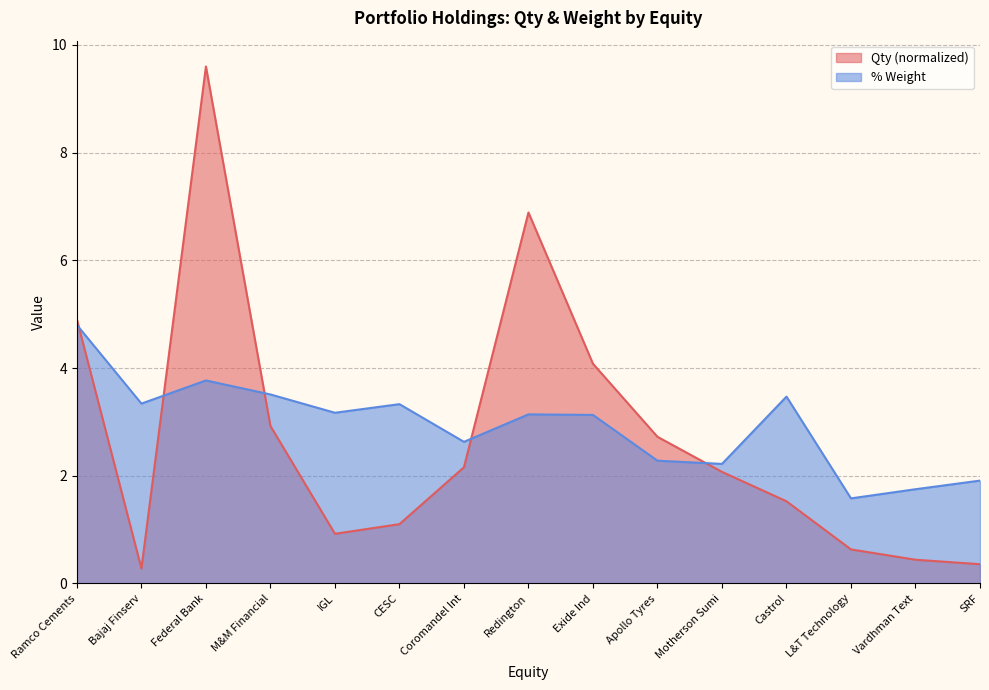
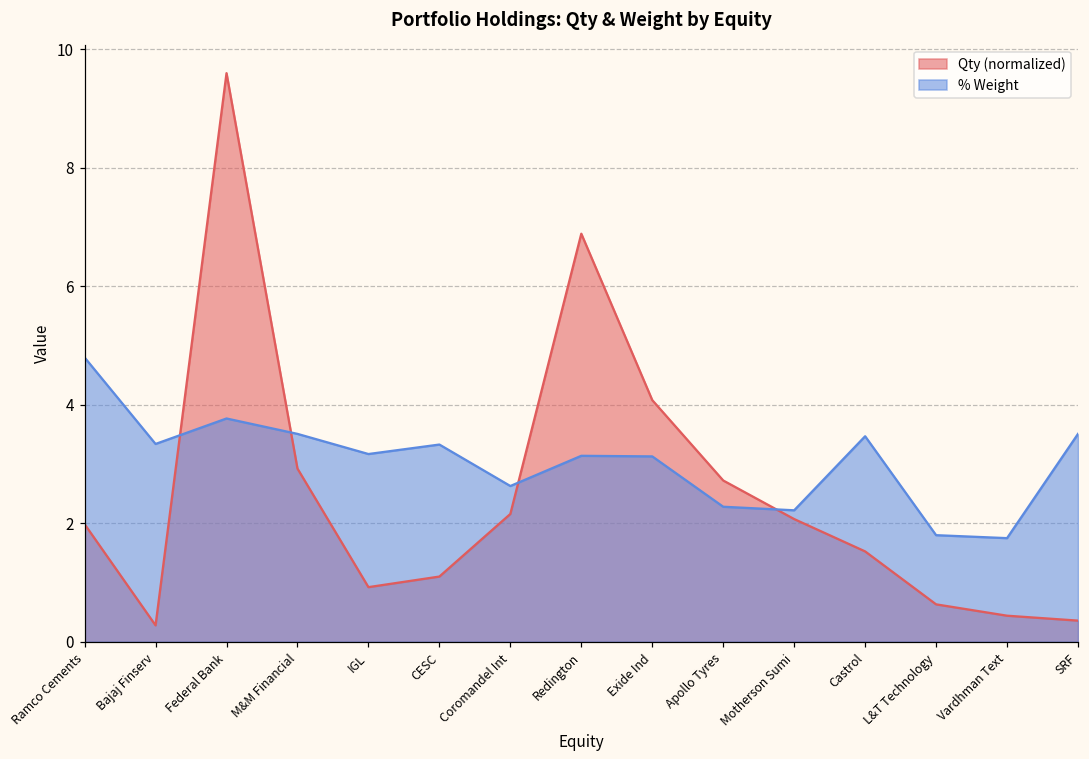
Qty (normalized), Ramco Cements: 4.9 -> 2.0
% Weight, L&T Technology: 1.6 -> 1.8
% Weight, SRF: 1.9 -> 3.5
